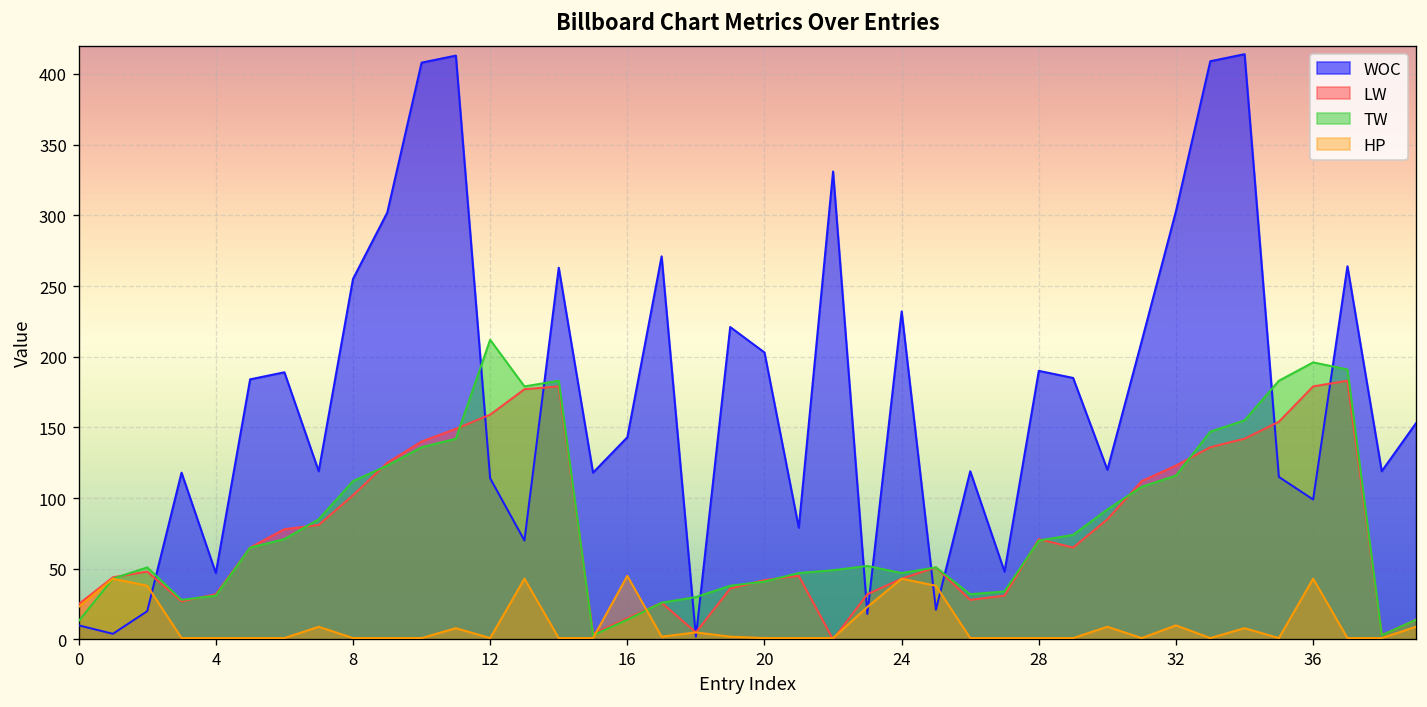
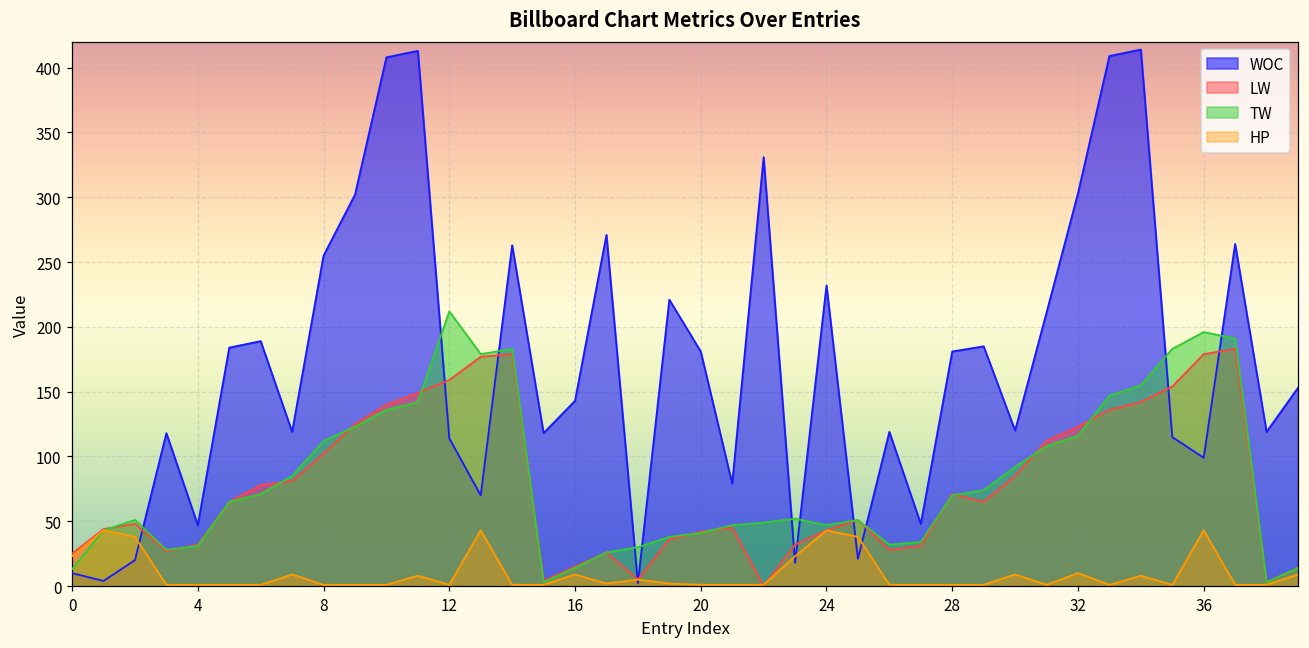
HP, 16: 45 -> 9
WOC, 20: 203 -> 181
WOC, 28: 190 -> 181
